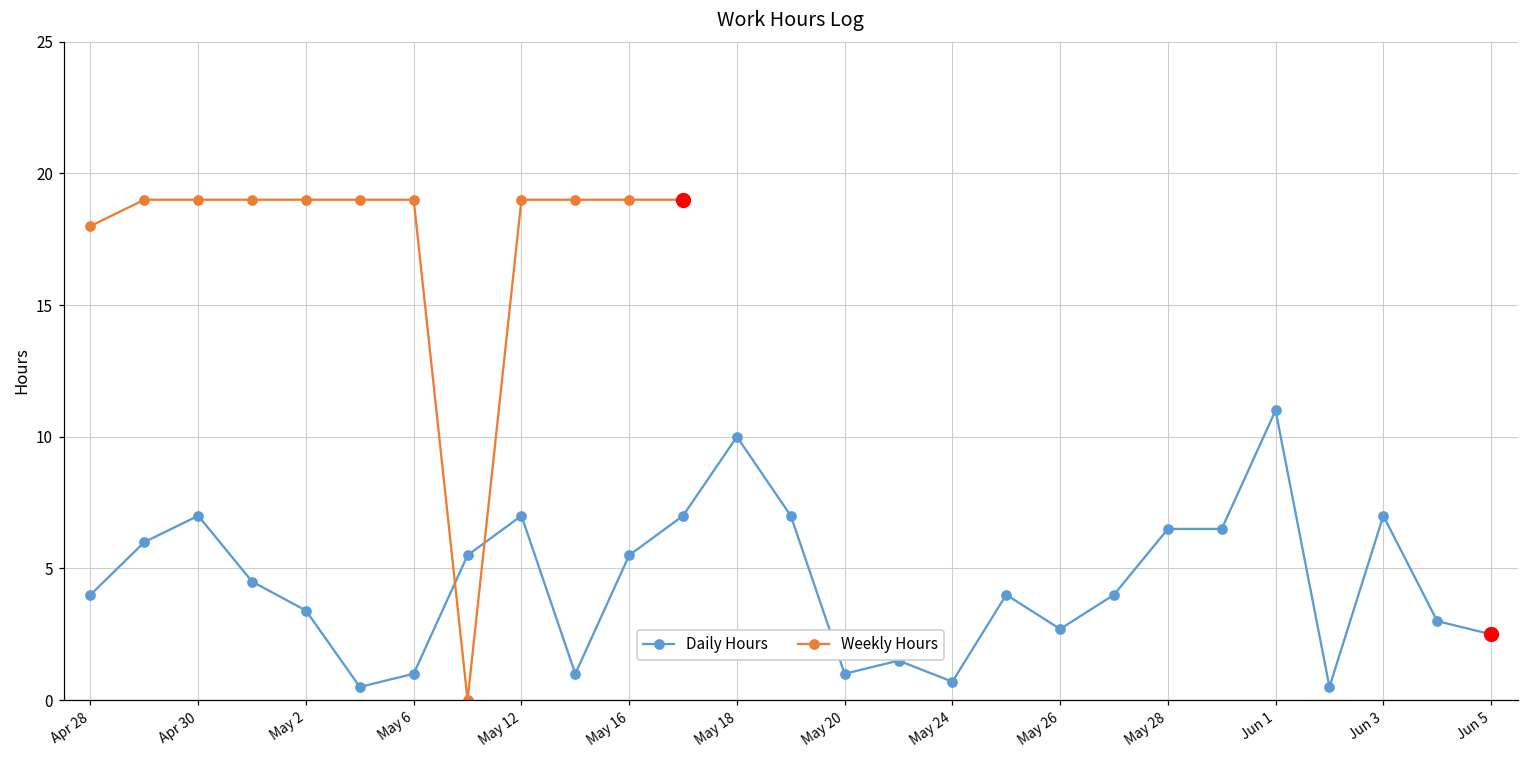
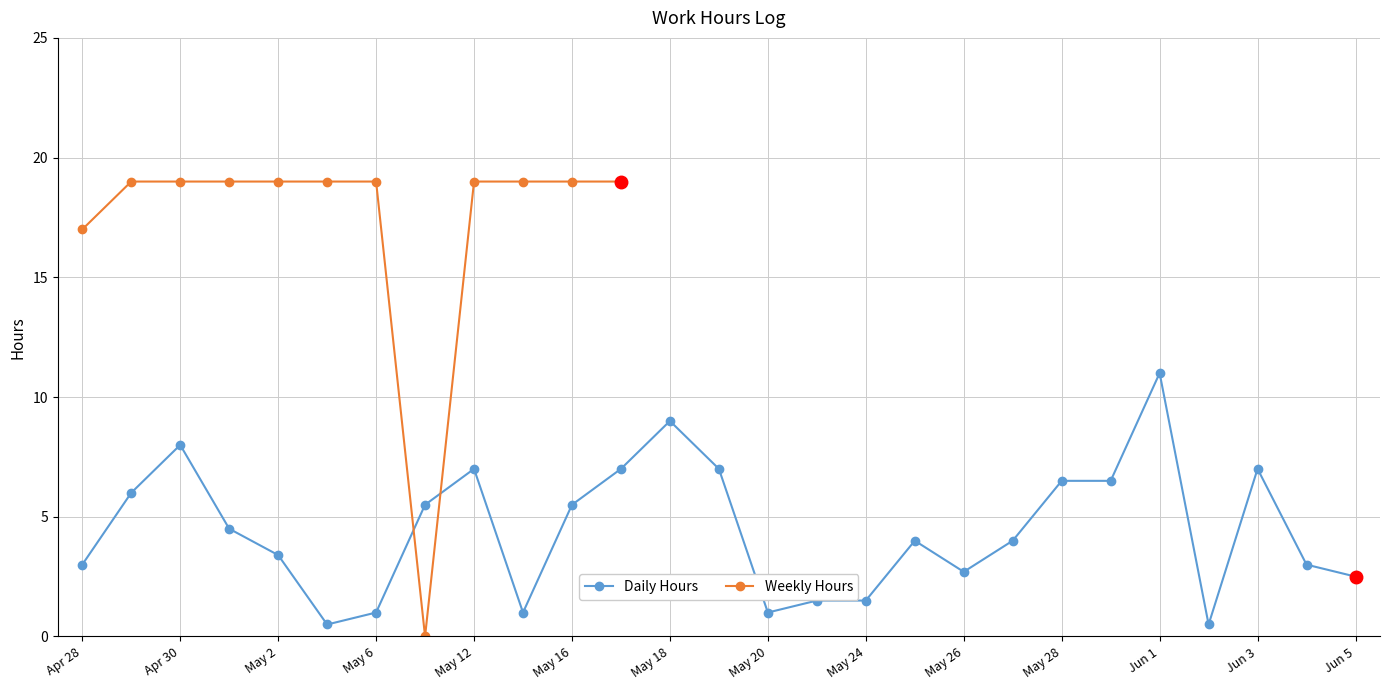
Daily Hours, Apr 28: 4 -> 3
Weekly Hours, Apr 28: 18 -> 17
Daily Hours, Apr 30: 7 -> 8
Daily Hours, May 18: 10 -> 9
Daily Hours, May 24: 0.7 -> 1.5
